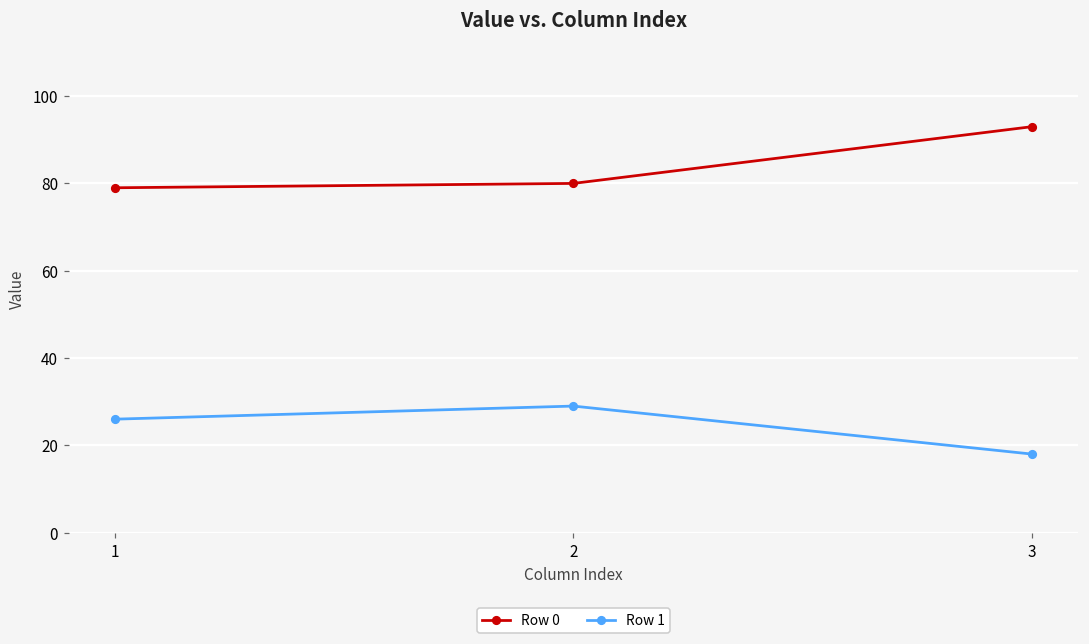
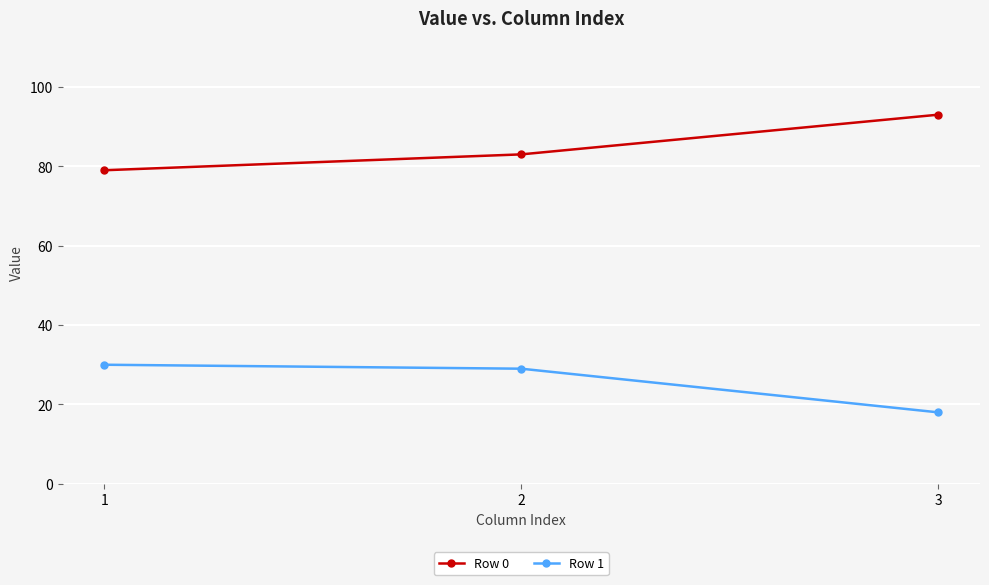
Row 1, 1: 26 -> 30
Row 0, 2: 80 -> 83
